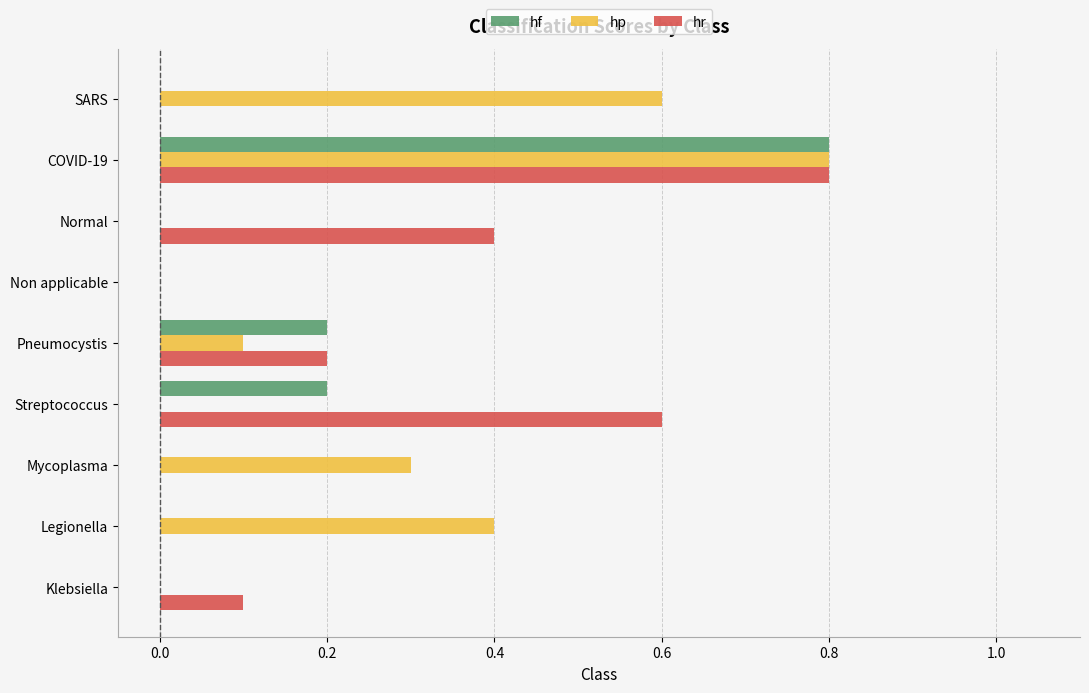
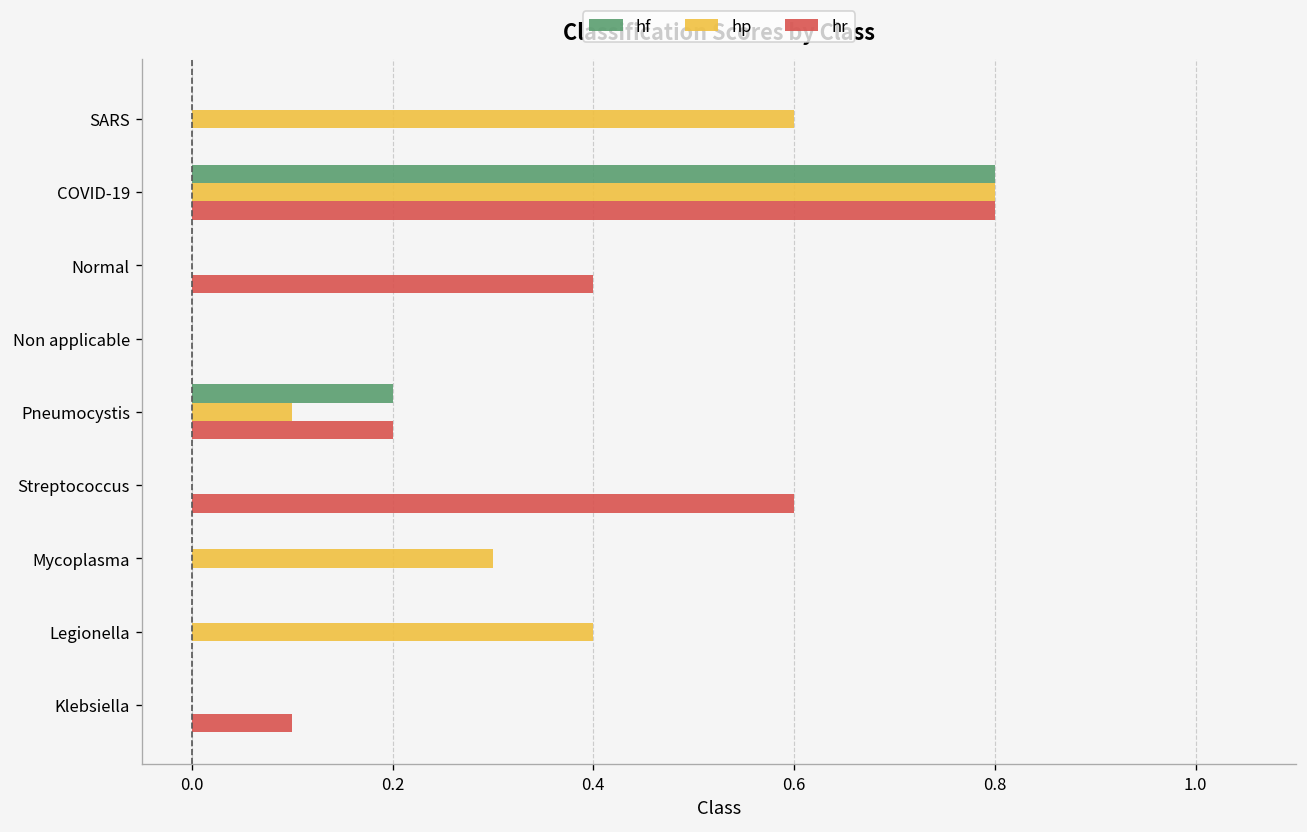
hf, Streptococcus: 0.2 -> 0.0
